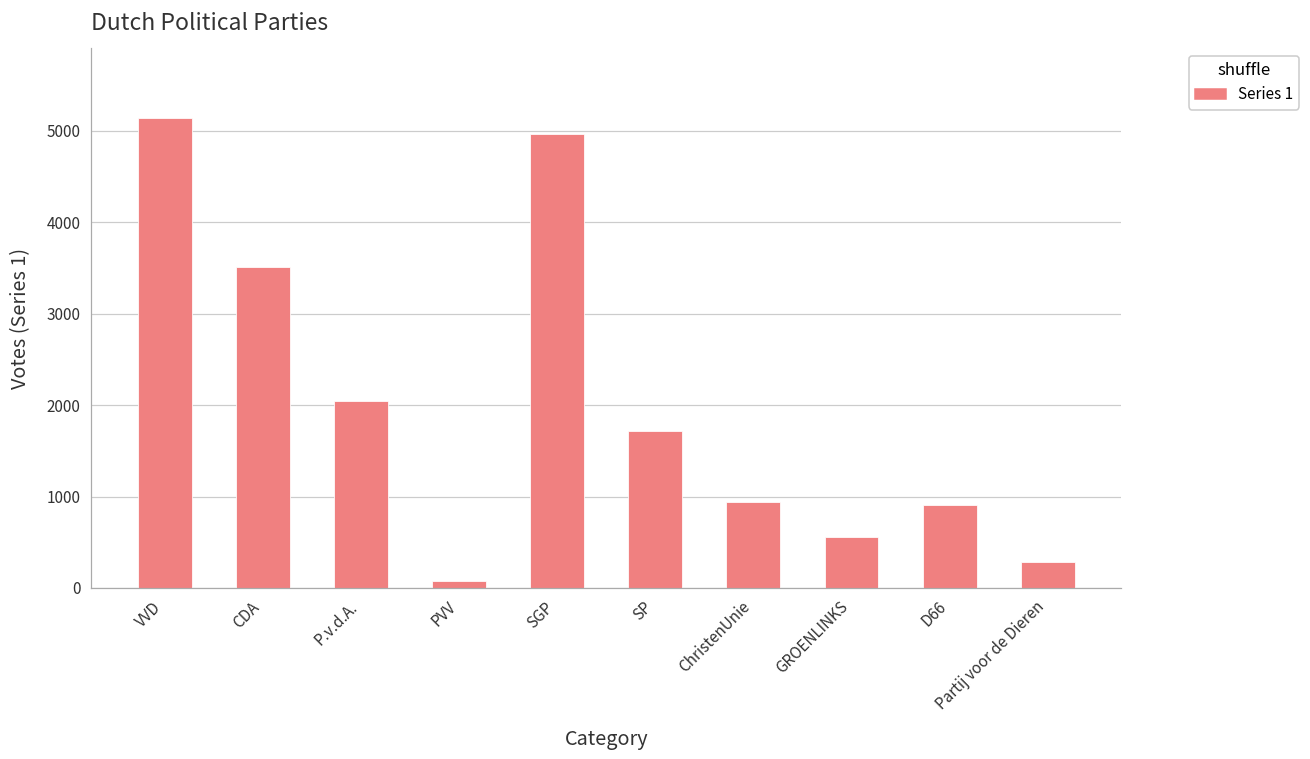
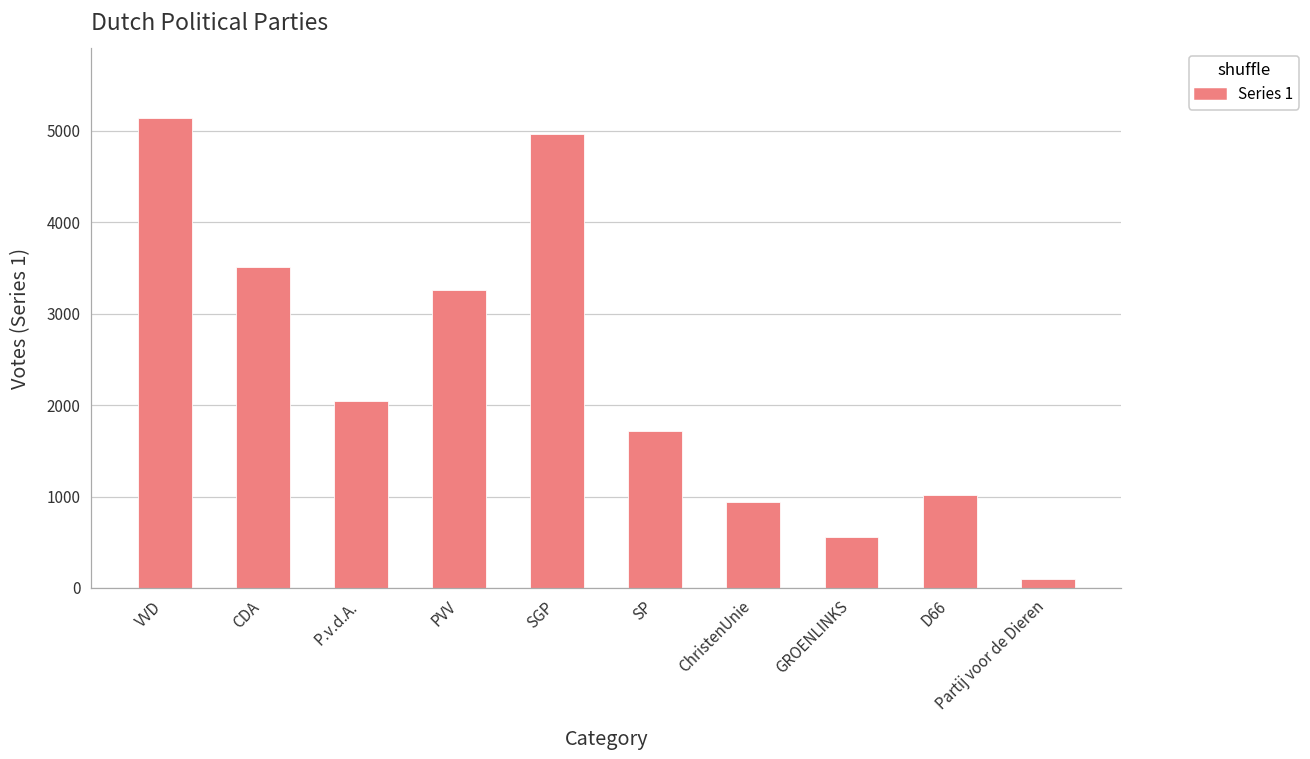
PVV: 100 -> 3300
D66: 900 -> 1000
Partij voor de Dieren: 300 -> 100
